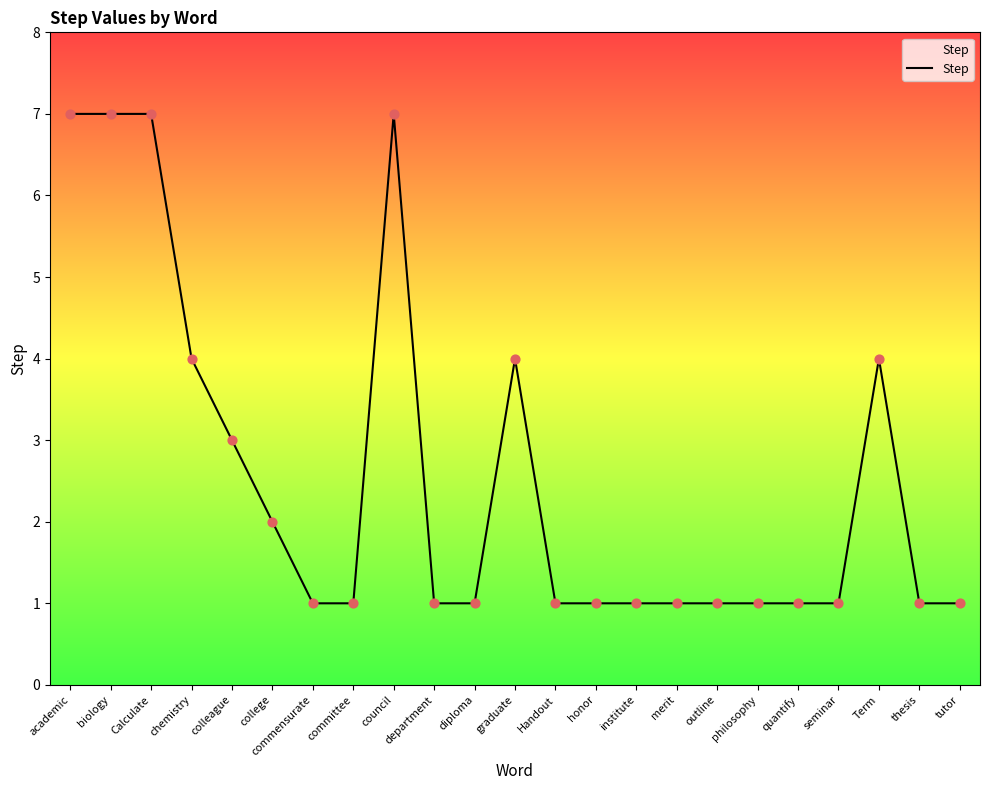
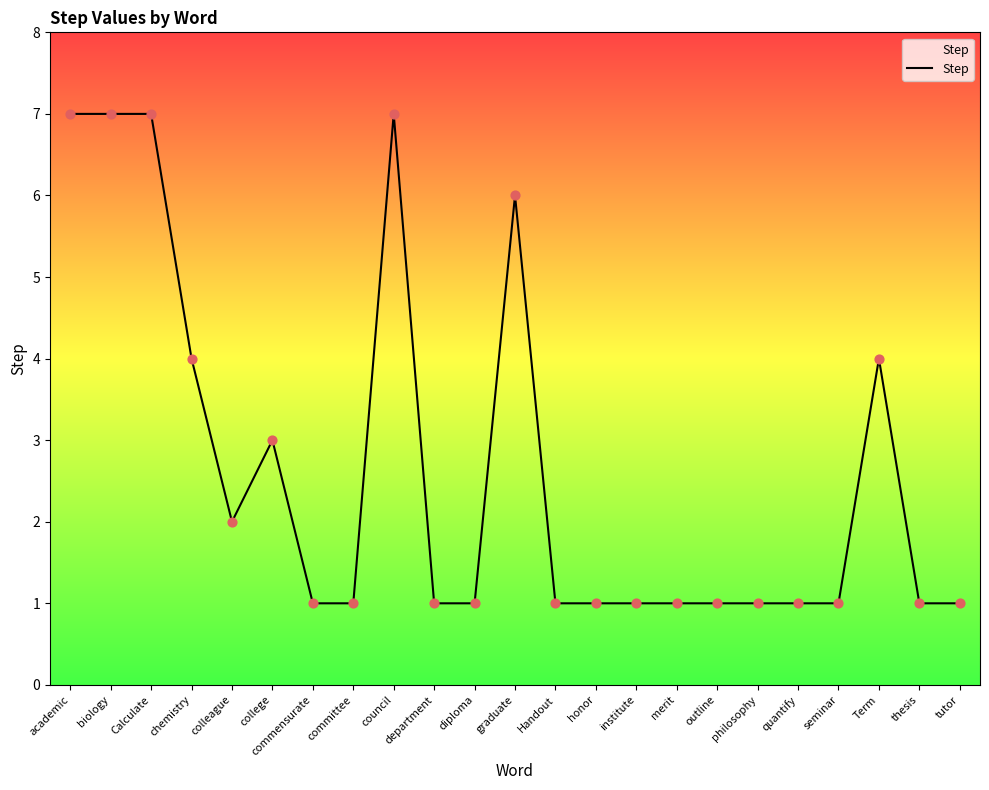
colleague: 3 -> 2
college: 2 -> 3
graduate: 4 -> 6
